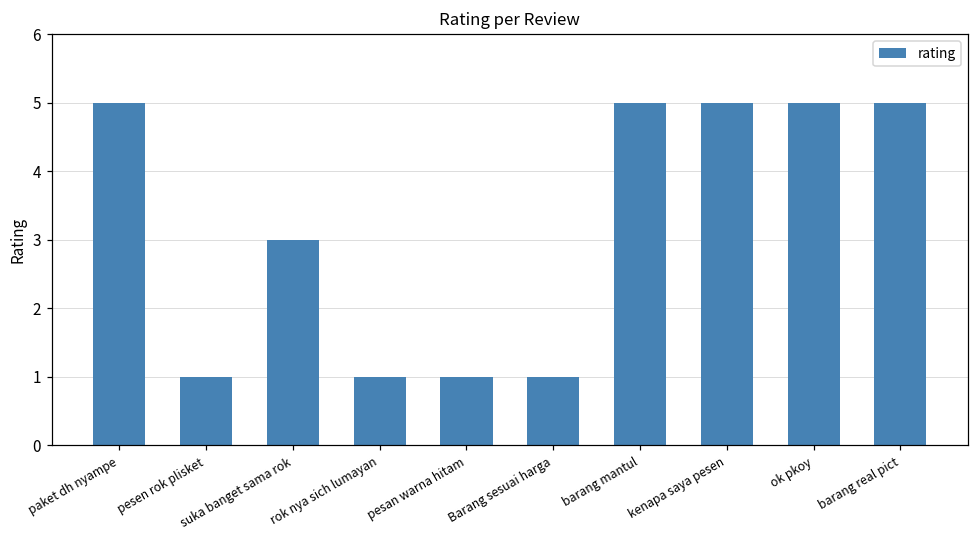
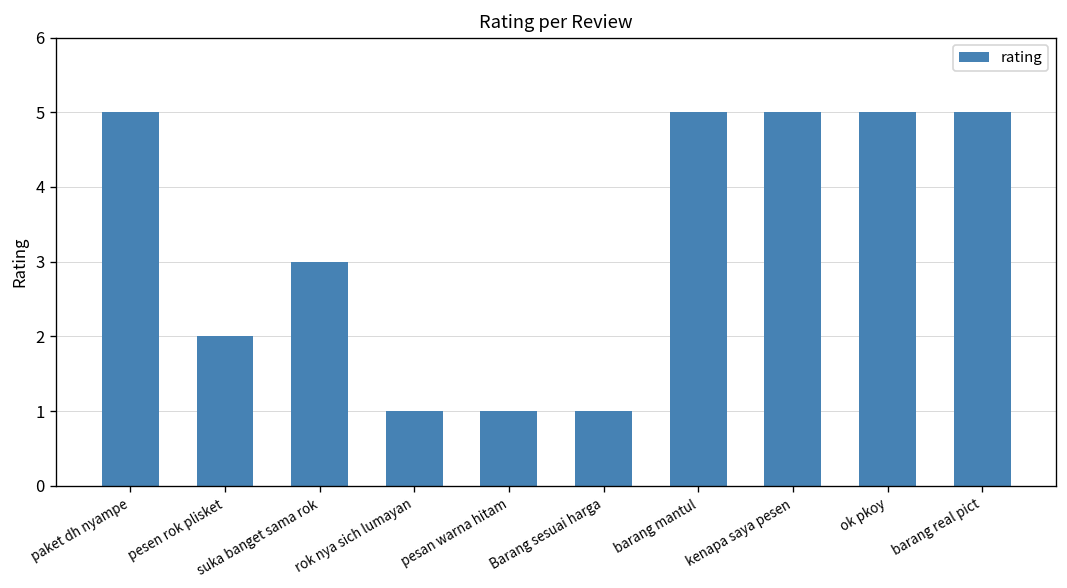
pesen rok plisket: 1 -> 2
